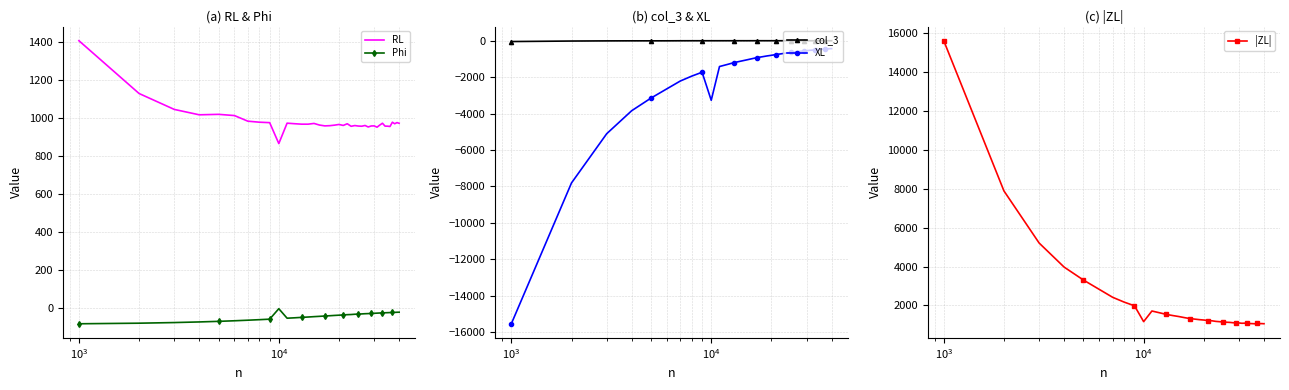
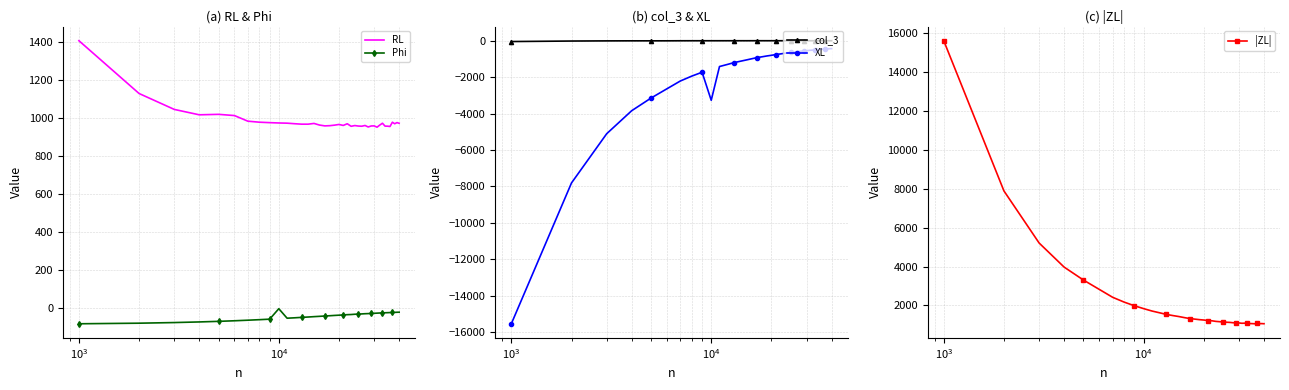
(a) RL & Phi, RL, 10^4: 860 -> 970
(c) |ZL|, 10^4: 1200 -> 1800
